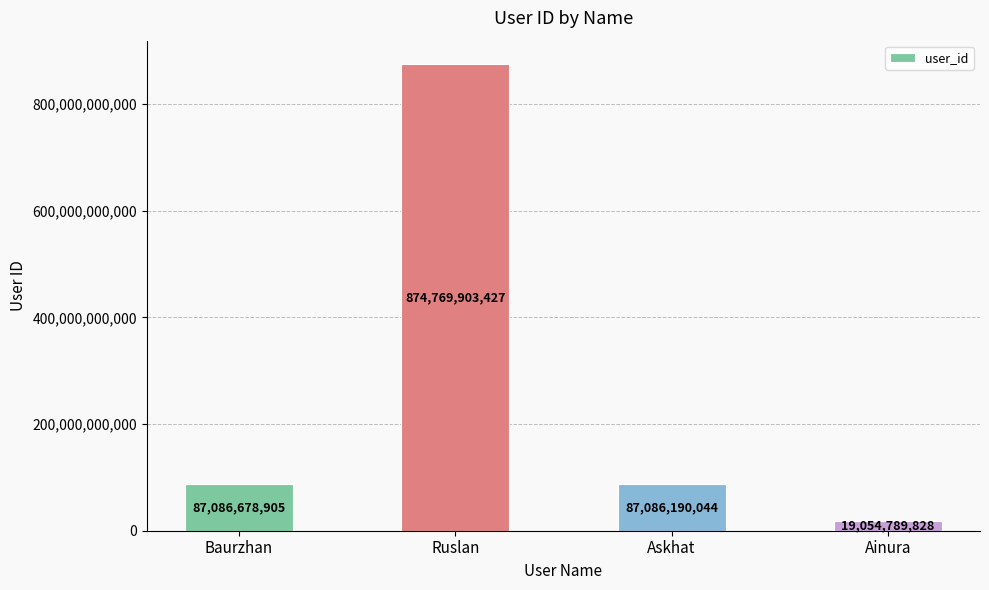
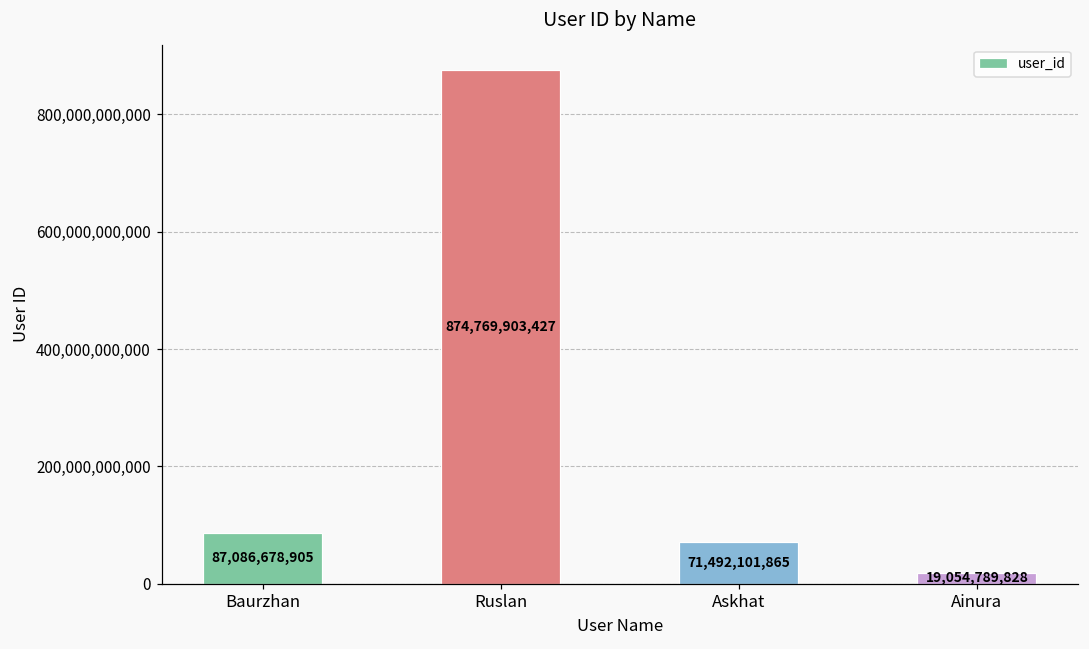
Askhat: 87,086,190,044 -> 71,492,101,865
